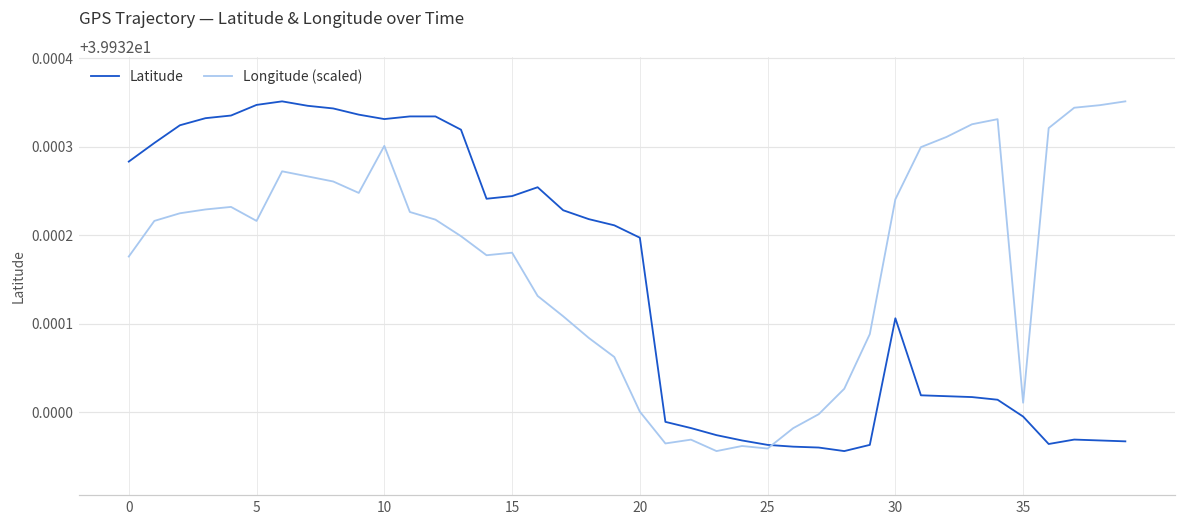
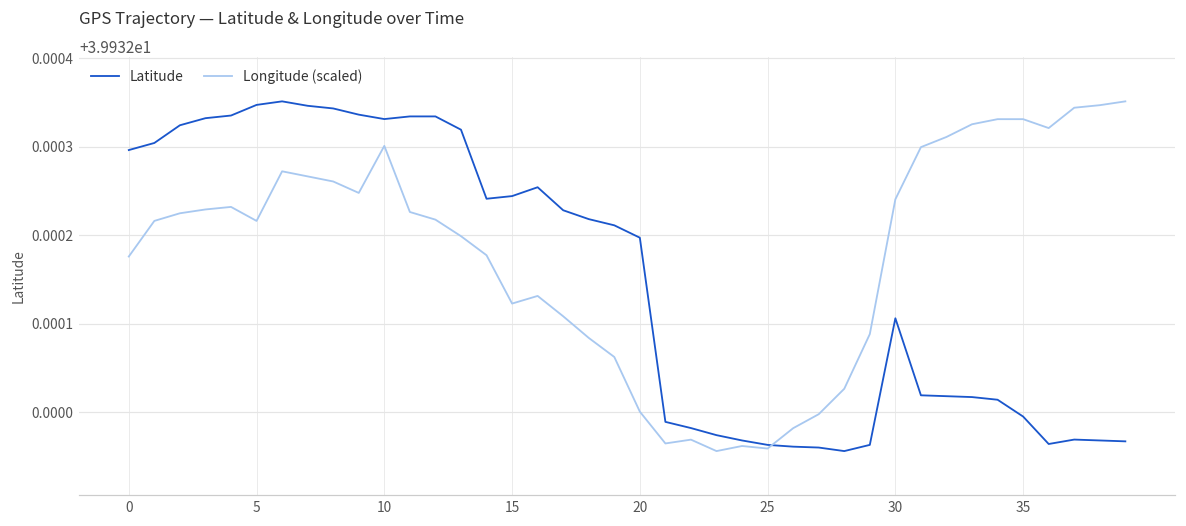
Latitude, 0: 39.93228 -> 39.93230
Longitude (scaled), 15: 39.93218 -> 39.93212
Longitude (scaled), 35: 39.93201 -> 39.93233
